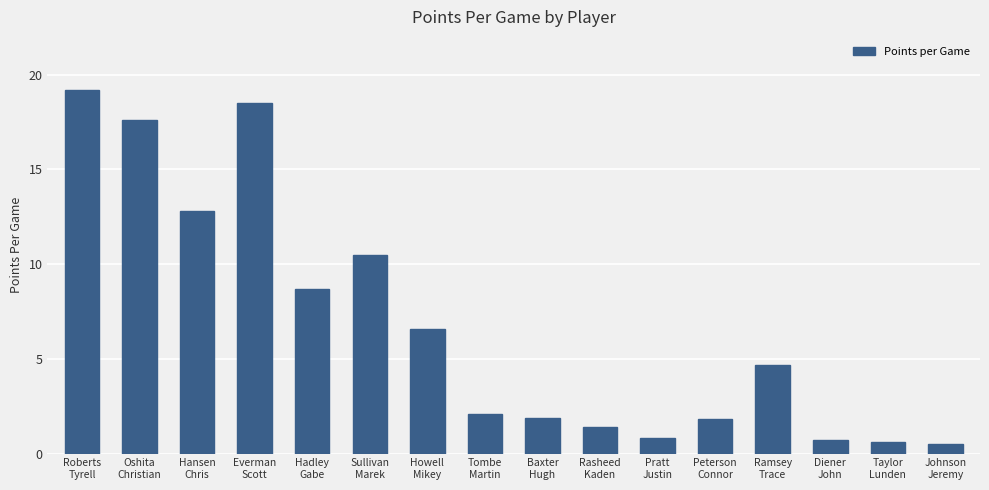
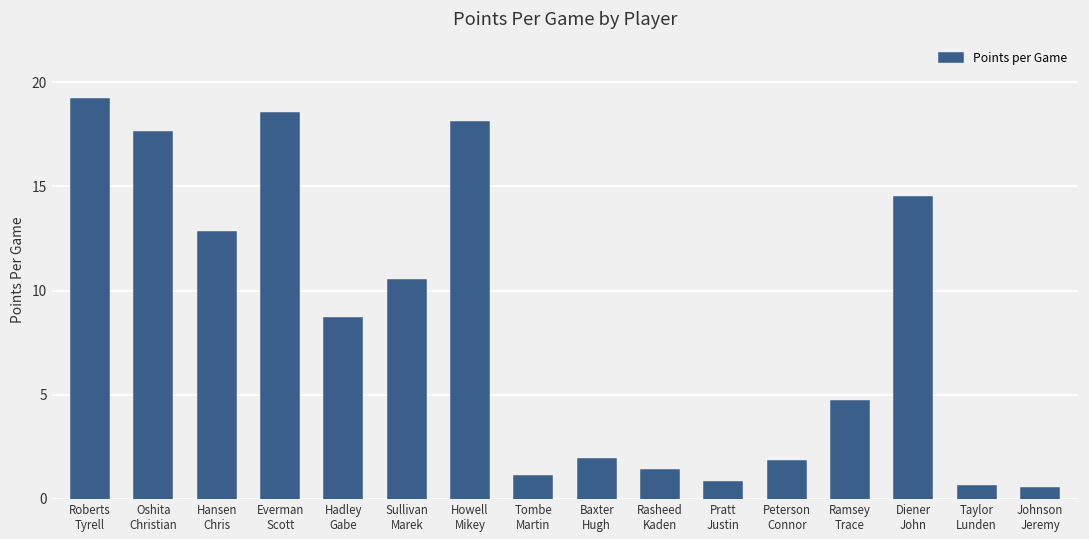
Howell Mikey: 6.6 -> 18.1
Tombe Martin: 2.1 -> 1.1
Diener John: 0.7 -> 14.5
